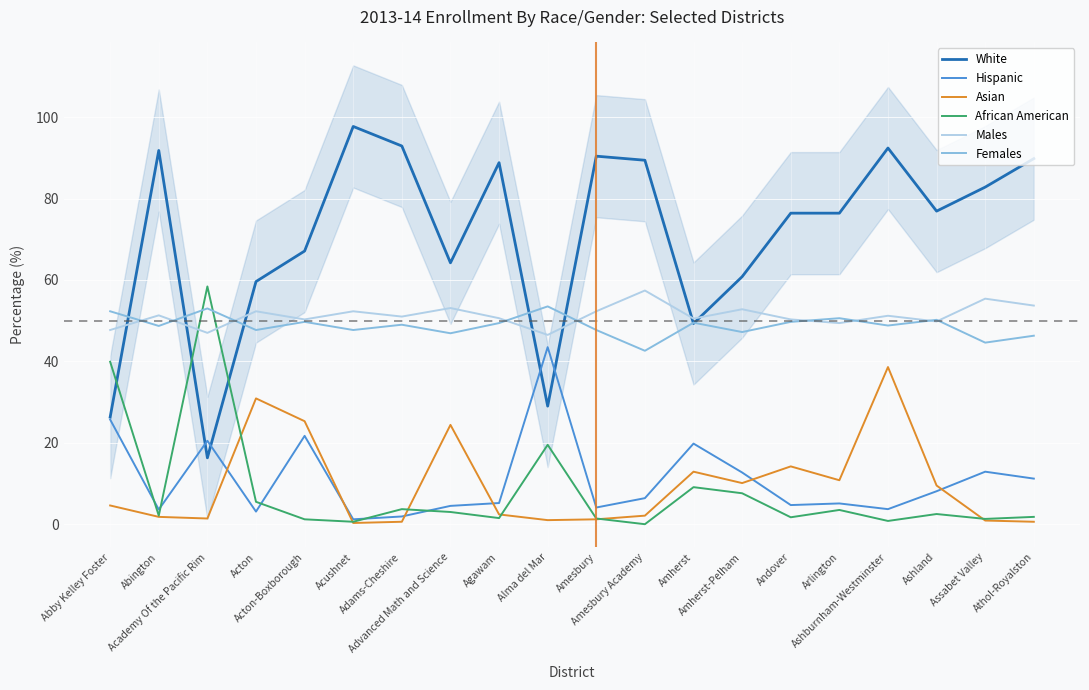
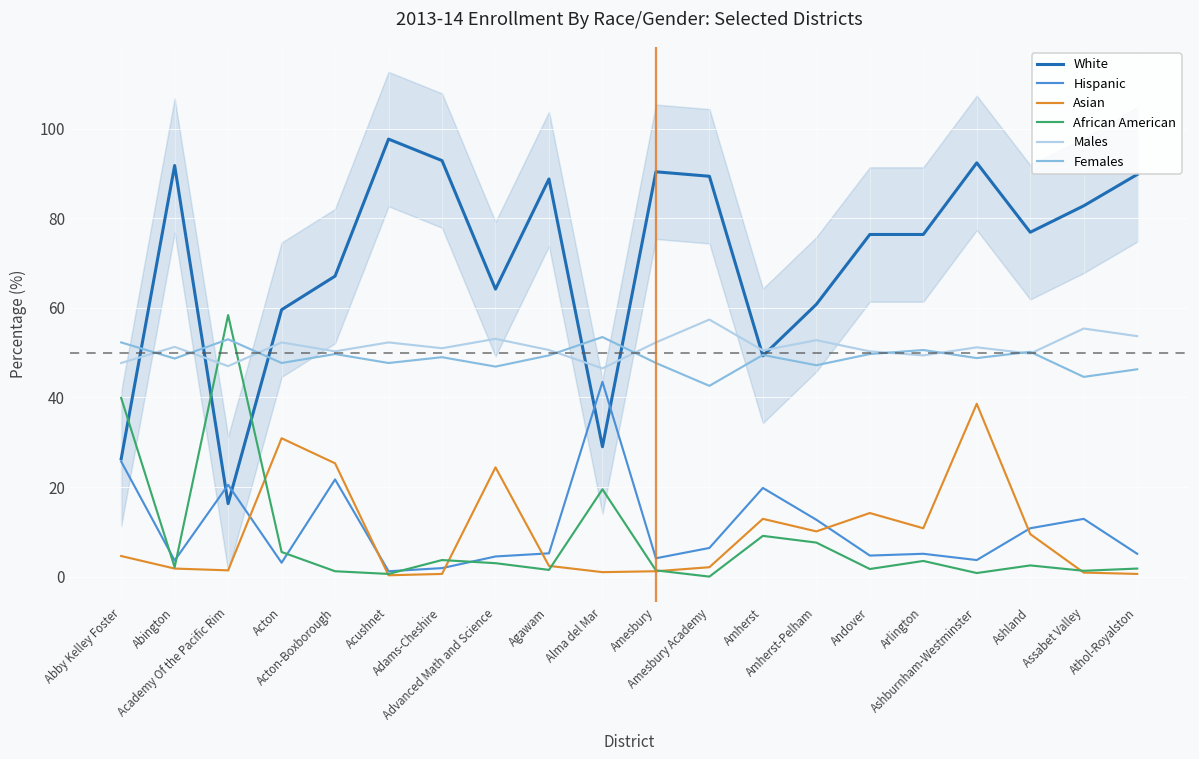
Hispanic, Ashland: 8 -> 11
Hispanic, Athol-Royalston: 11 -> 5
